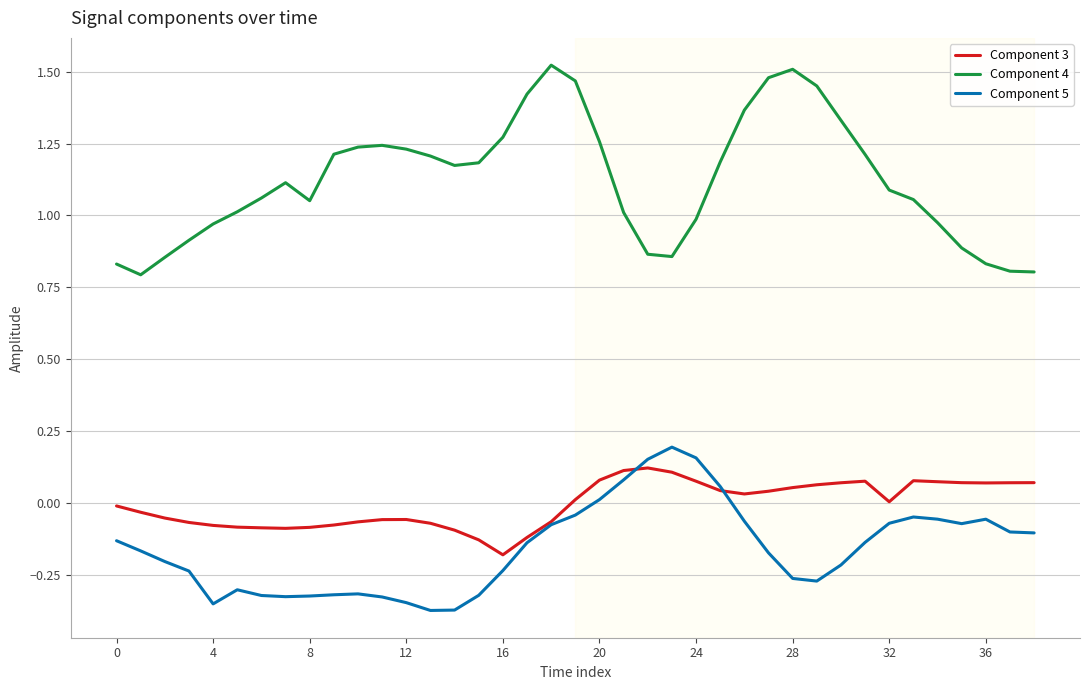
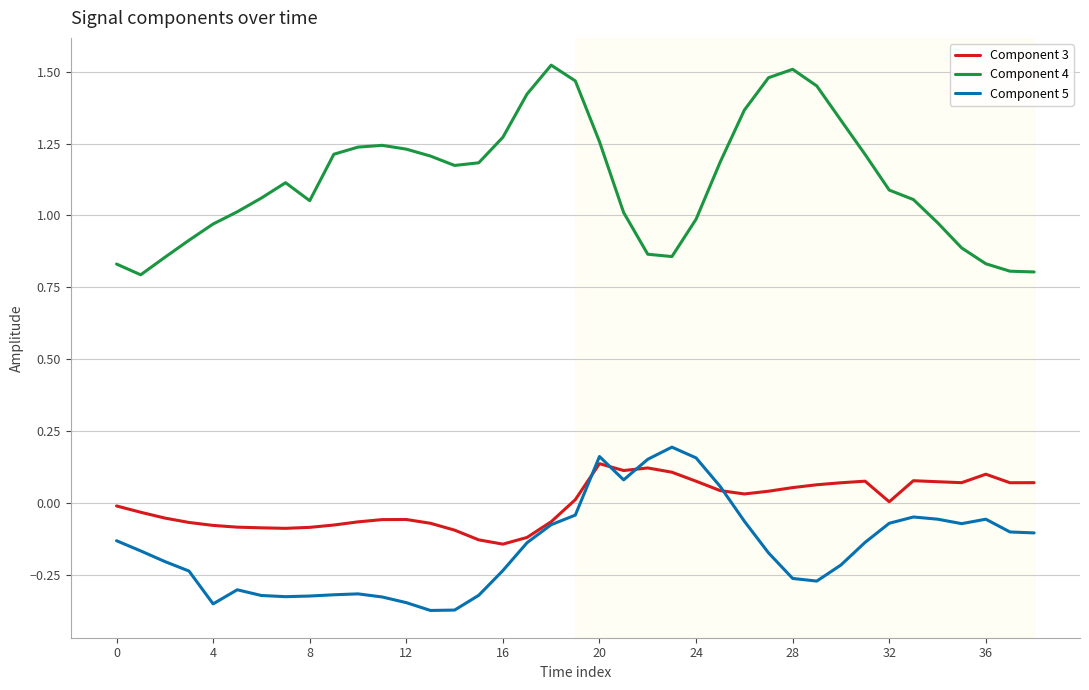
Component 3, 16: -0.18 -> -0.14
Component 3, 20: 0.08 -> 0.14
Component 5, 20: 0.01 -> 0.16
Component 3, 36: 0.07 -> 0.10
